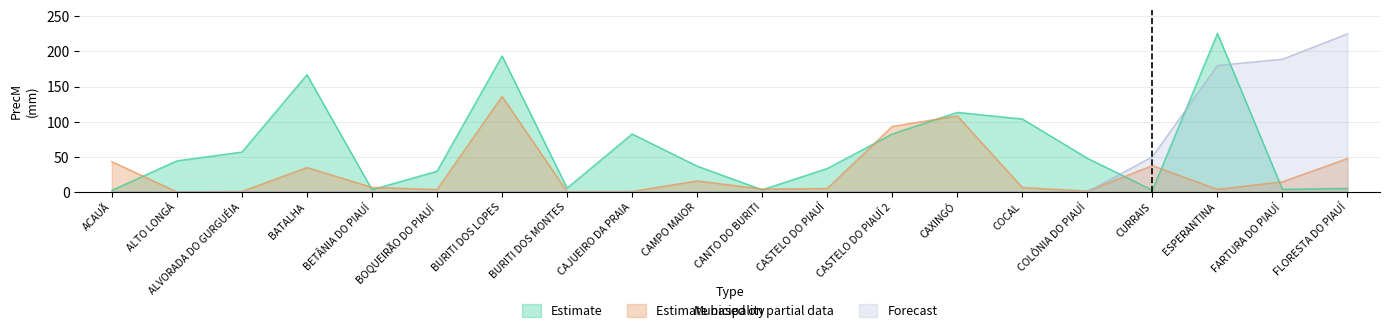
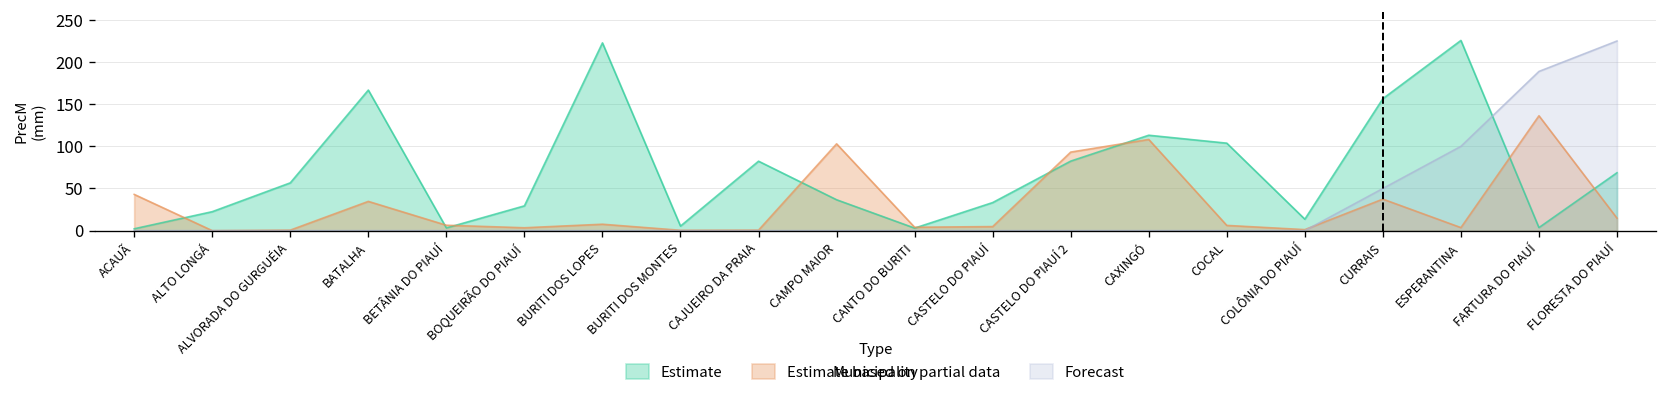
Estimate, ALTO LONGÁ: 40 -> 20
Estimate, BURITI DOS LOPES: 190 -> 220
Estimate based on partial data, BURITI DOS LOPES: 140 -> 10
Estimate based on partial data, CAMPO MAIOR: 20 -> 100
Estimate, COLÔNIA DO PIAUÍ: 50 -> 10
Estimate, CURRAIS: 0 -> 160
Forecast, ESPERANTINA: 180 -> 100
Estimate based on partial data, FARTURA DO PIAUÍ: 10 -> 140
Estimate, FLORESTA DO PIAUÍ: 10 -> 70
Estimate based on partial data, FLORESTA DO PIAUÍ: 50 -> 10
